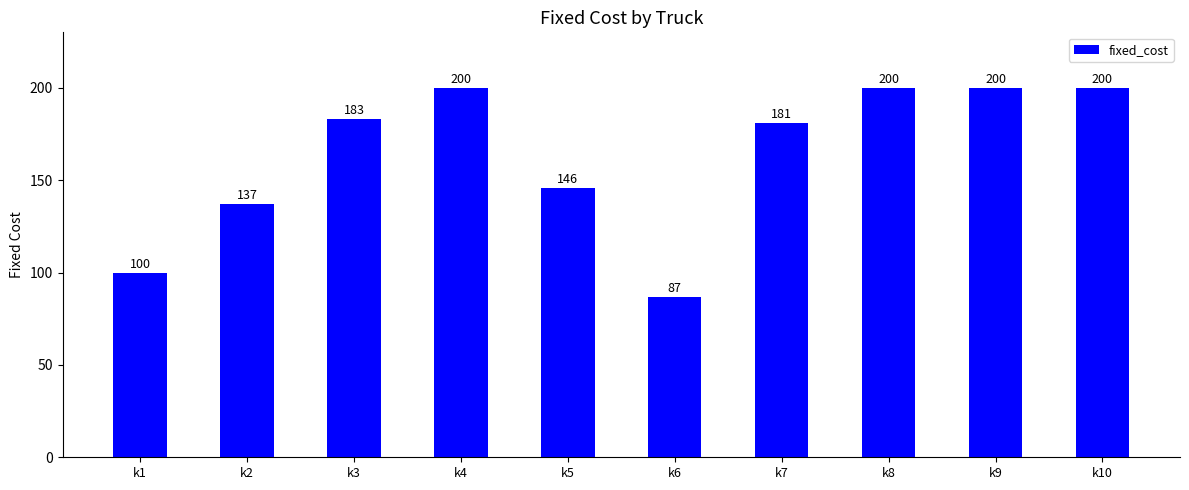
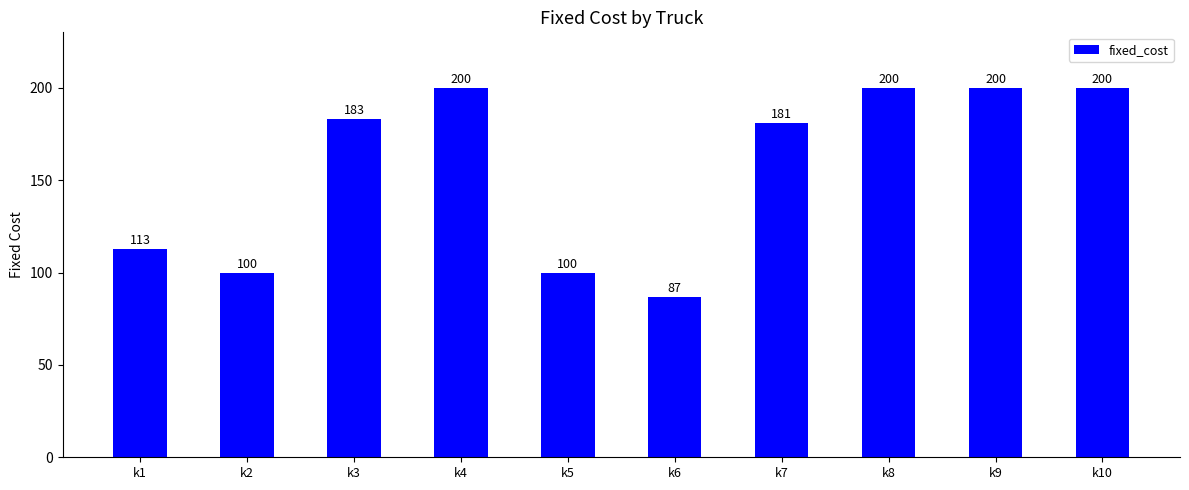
k1: 100 -> 113
k2: 137 -> 100
k5: 146 -> 100
